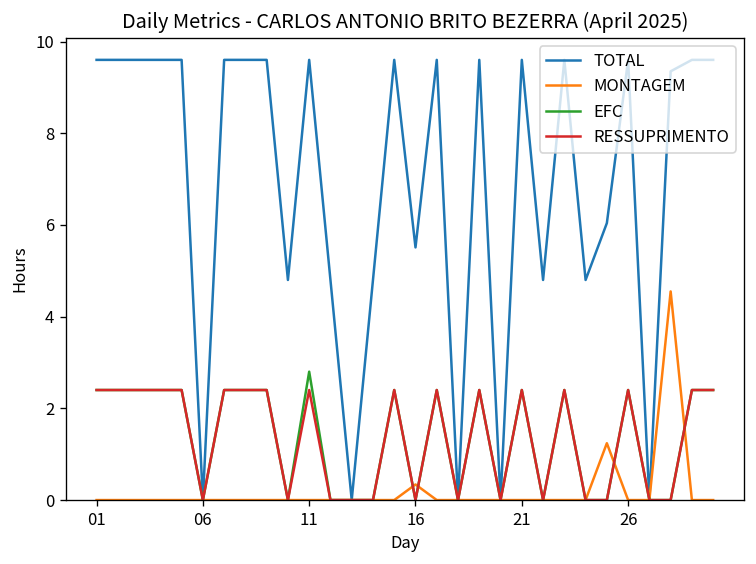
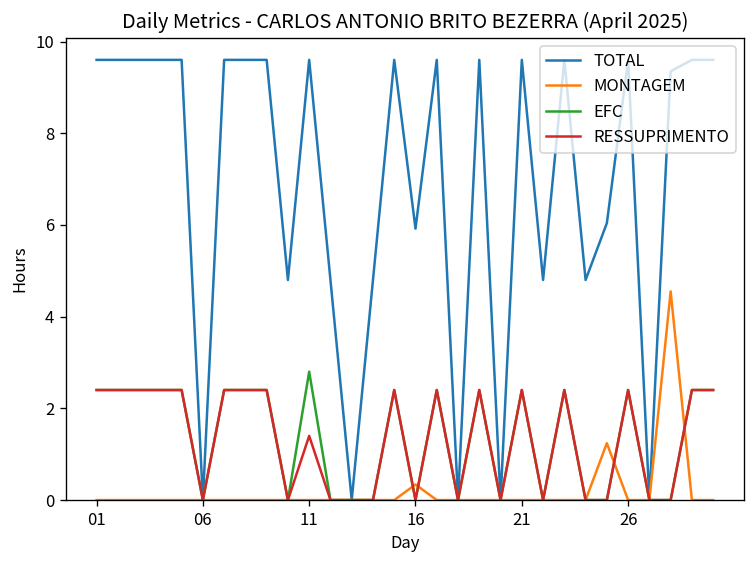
RESSUPRIMENTO, 11: 2.4 -> 1.4
TOTAL, 16: 5.5 -> 5.9
